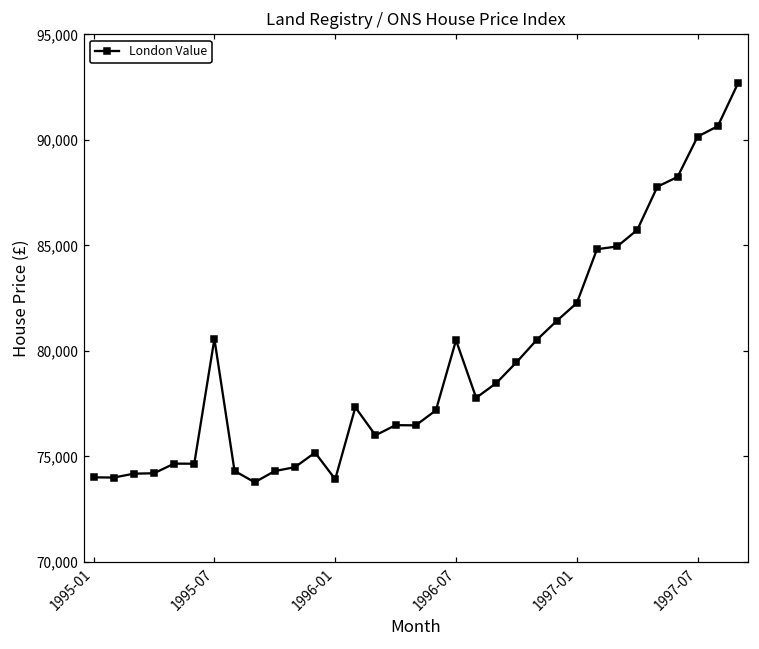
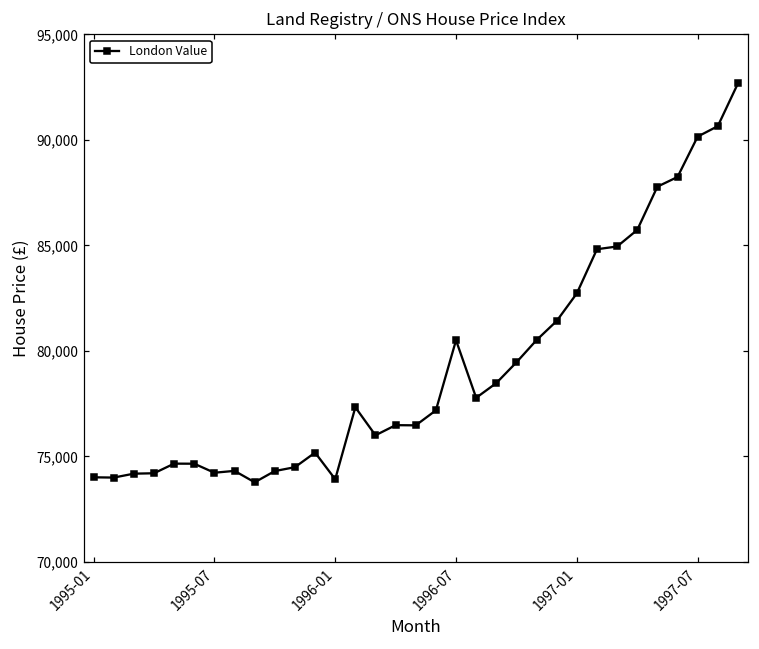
1995-07: 80,600 -> 74,200
1997-01: 82,300 -> 82,700
